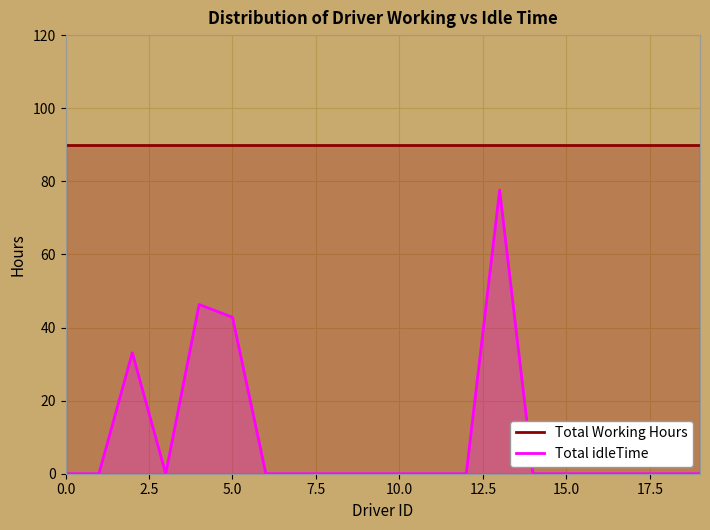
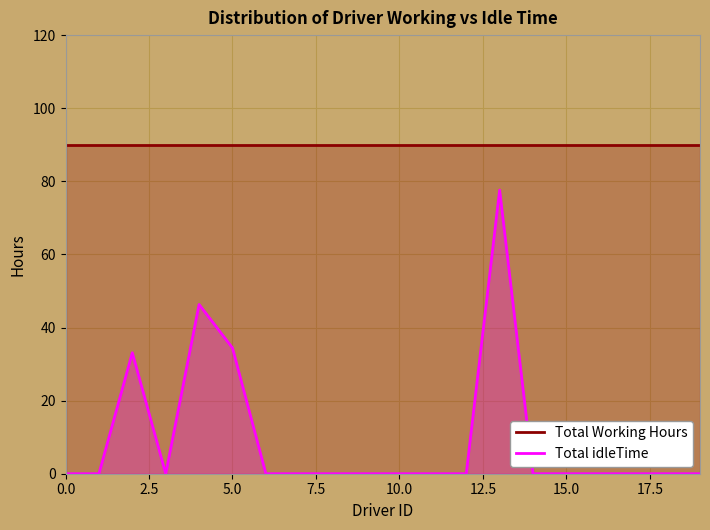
Total idleTime, 5.0: 43 -> 34
